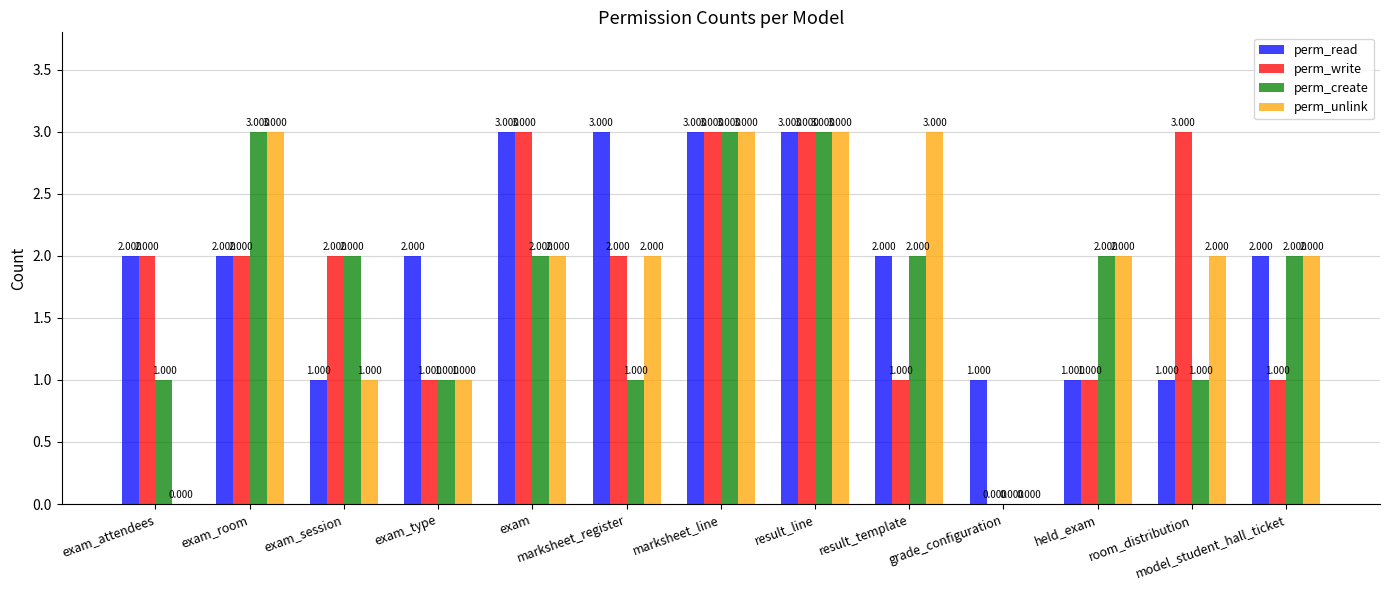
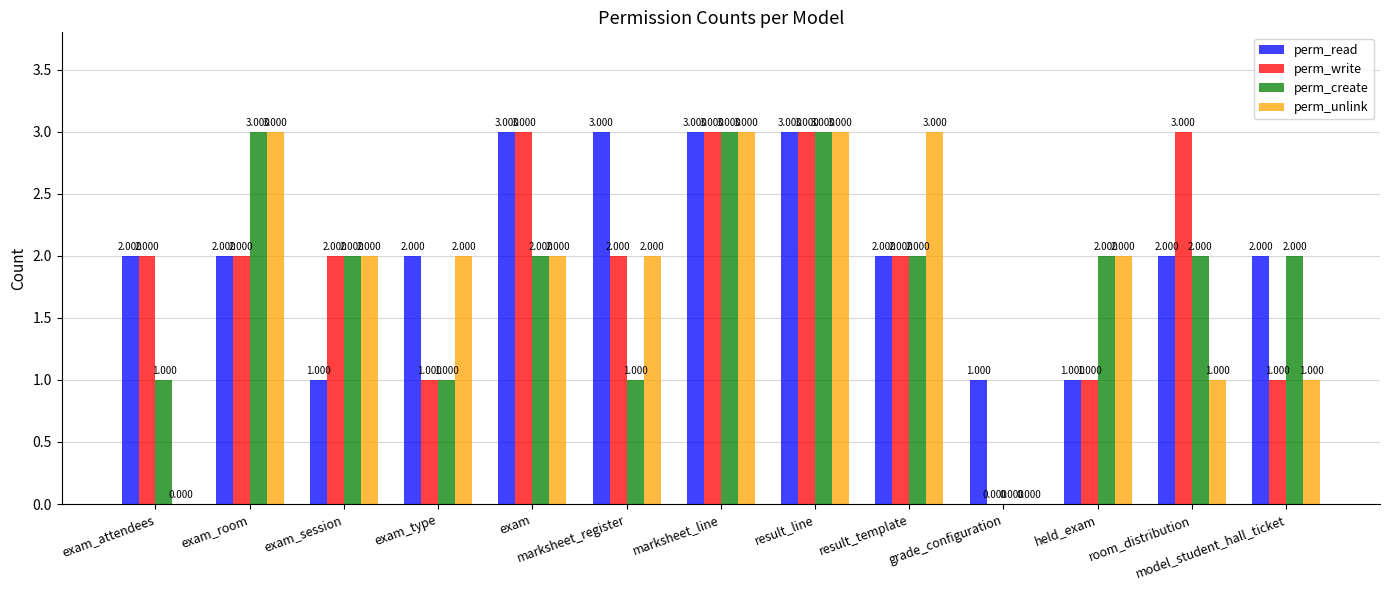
perm_unlink, exam_session: 1.000 -> 2.000
perm_unlink, exam_type: 1.000 -> 2.000
perm_write, result_template: 1.000 -> 2.000
perm_read, room_distribution: 1.000 -> 2.000
perm_create, room_distribution: 1.000 -> 2.000
perm_unlink, room_distribution: 2.000 -> 1.000
perm_unlink, model_student_hall_ticket: 2.000 -> 1.000
